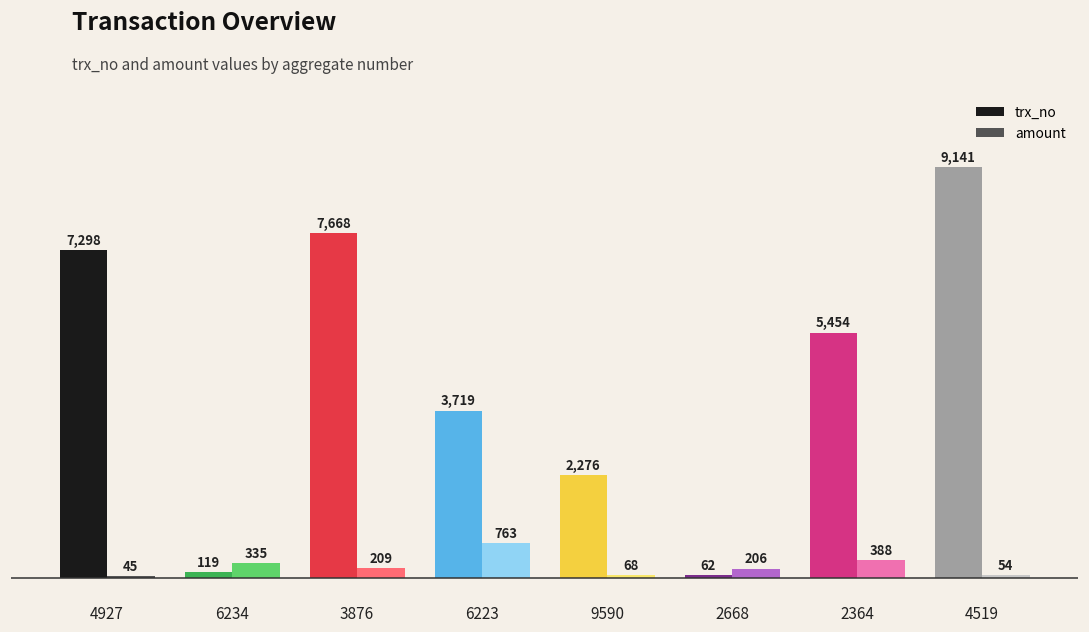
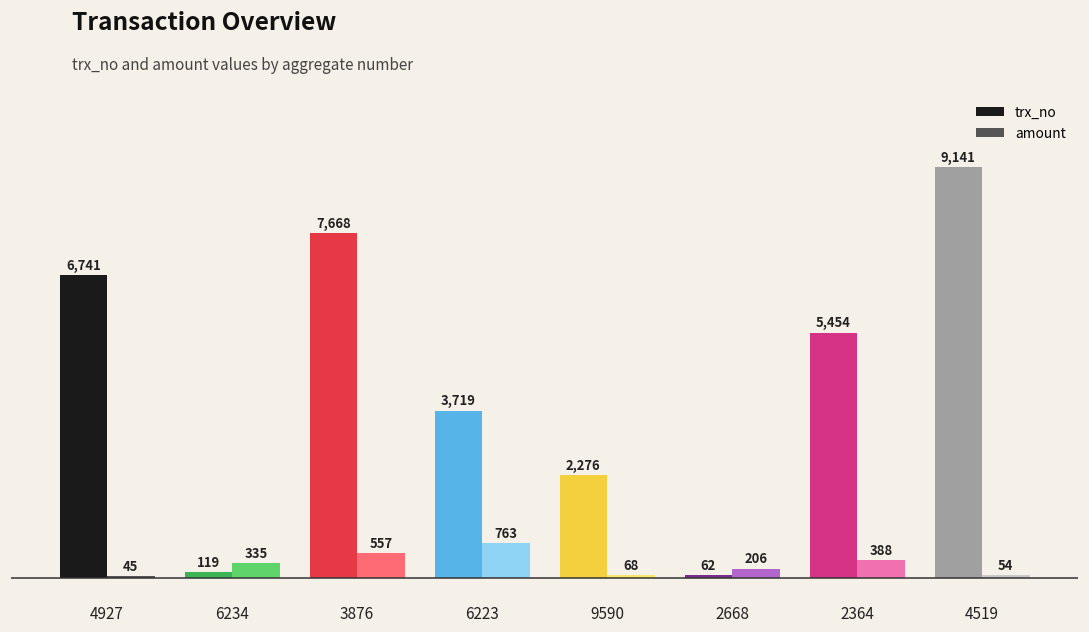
trx_no, 4927: 7,298 -> 6,741
amount, 3876: 209 -> 557
